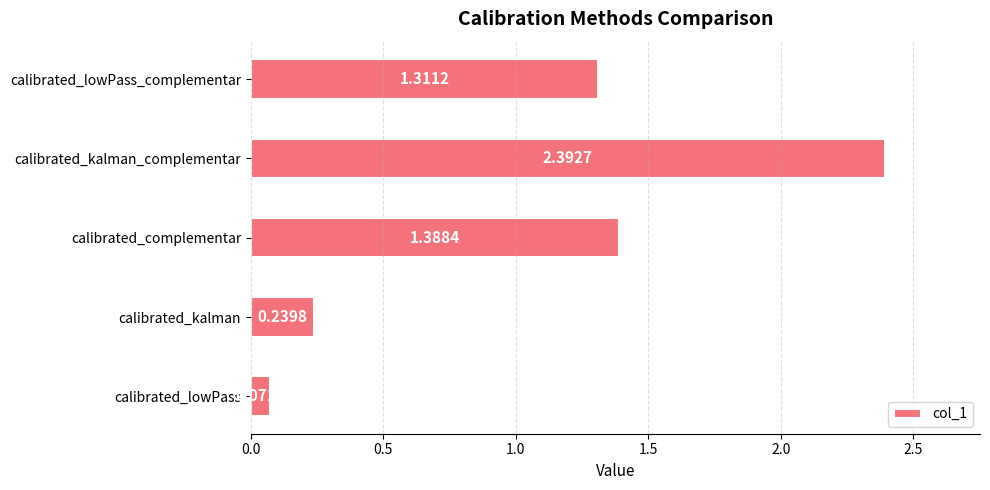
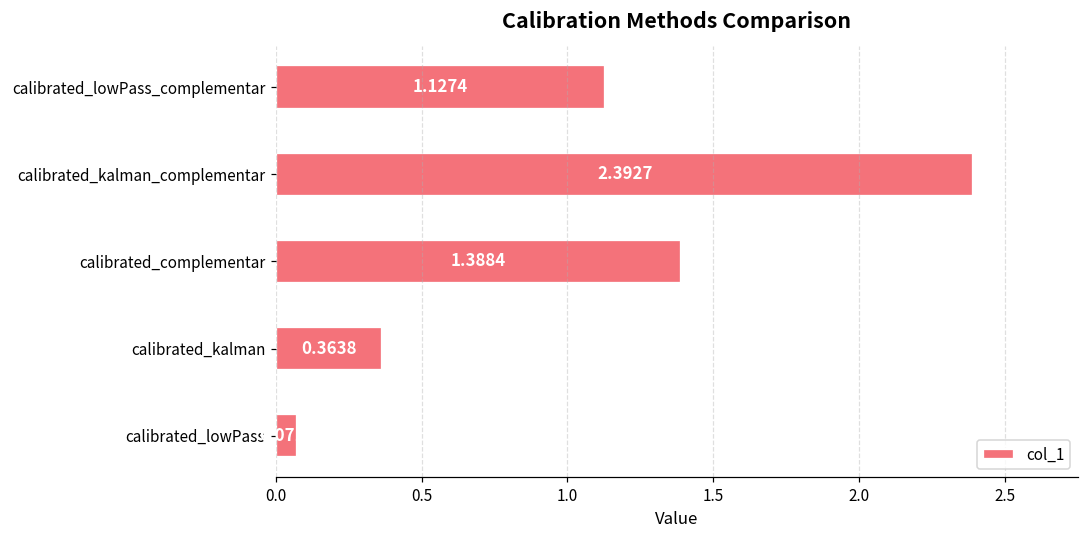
calibrated_lowPass_complementar: 1.3112 -> 1.1274
calibrated_kalman: 0.2398 -> 0.3638
